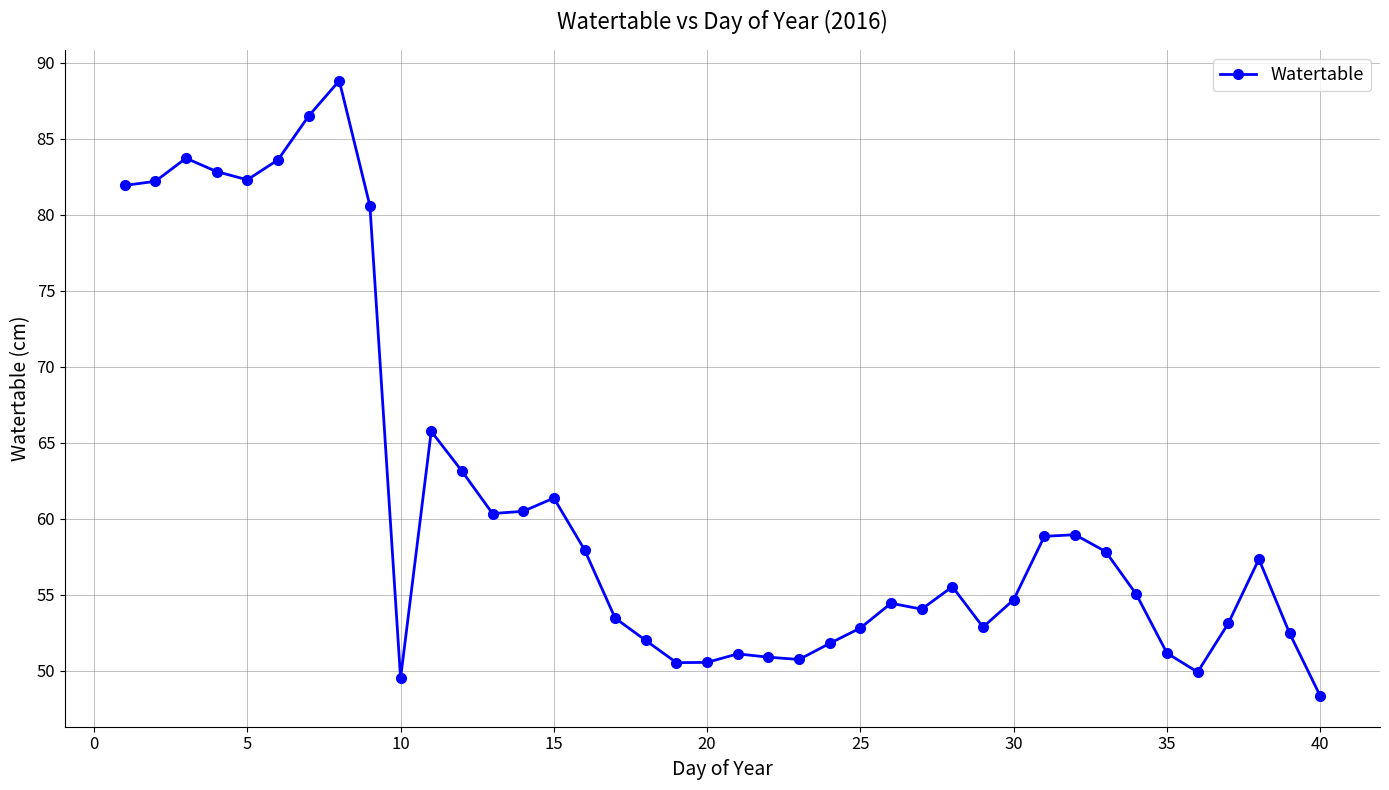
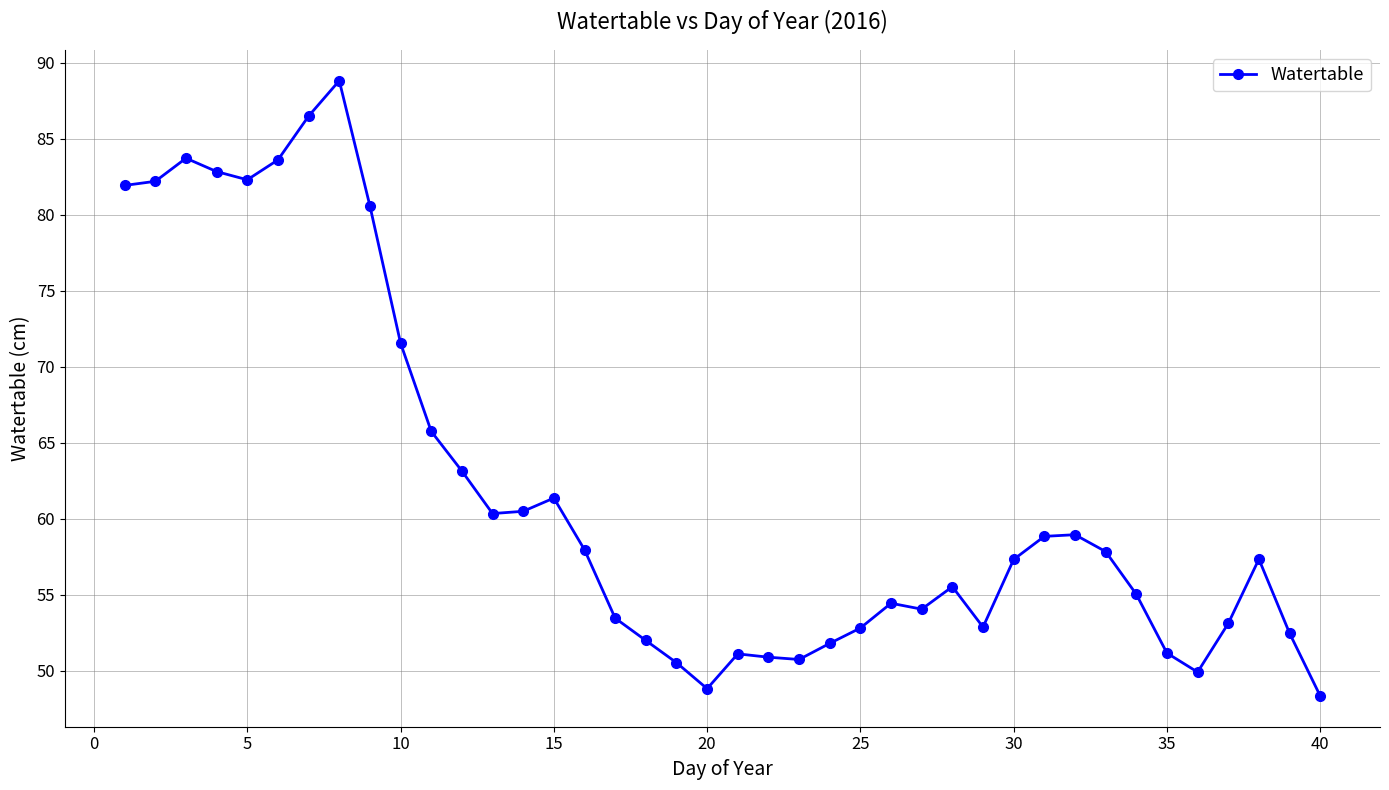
10: 49.5 -> 71.6
20: 50.6 -> 48.8
30: 54.7 -> 57.3
